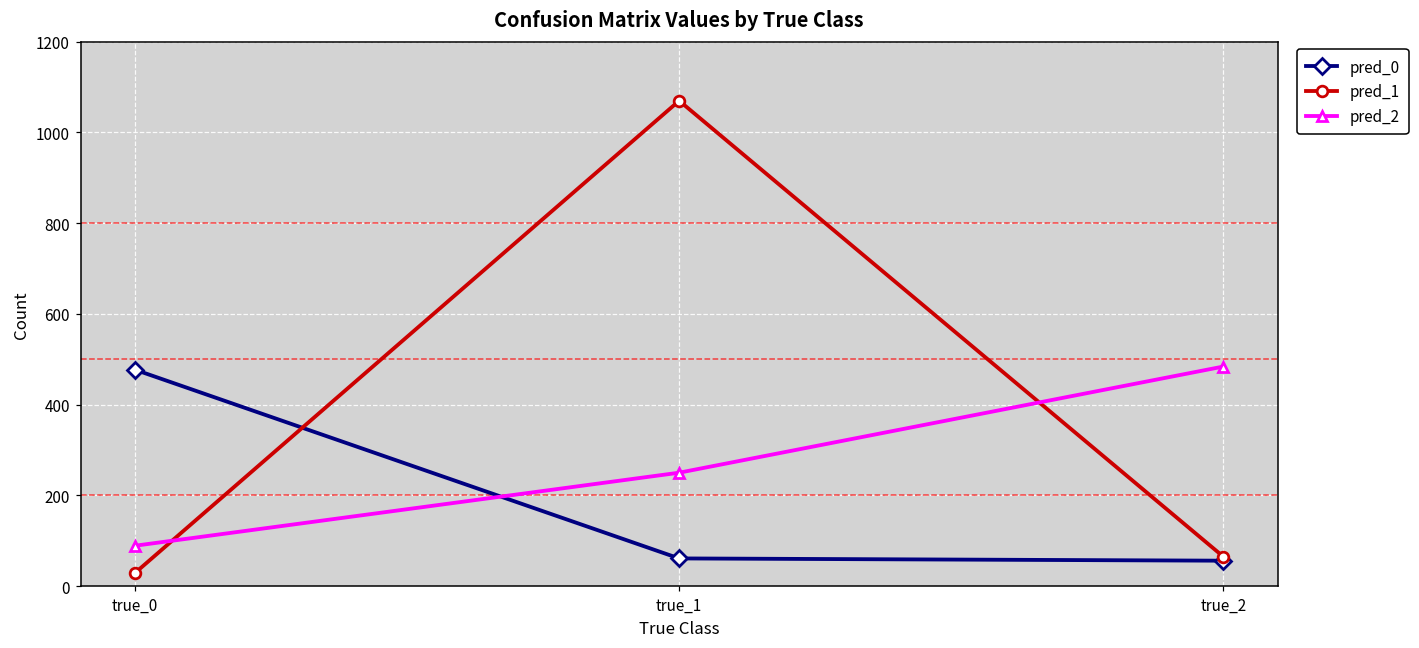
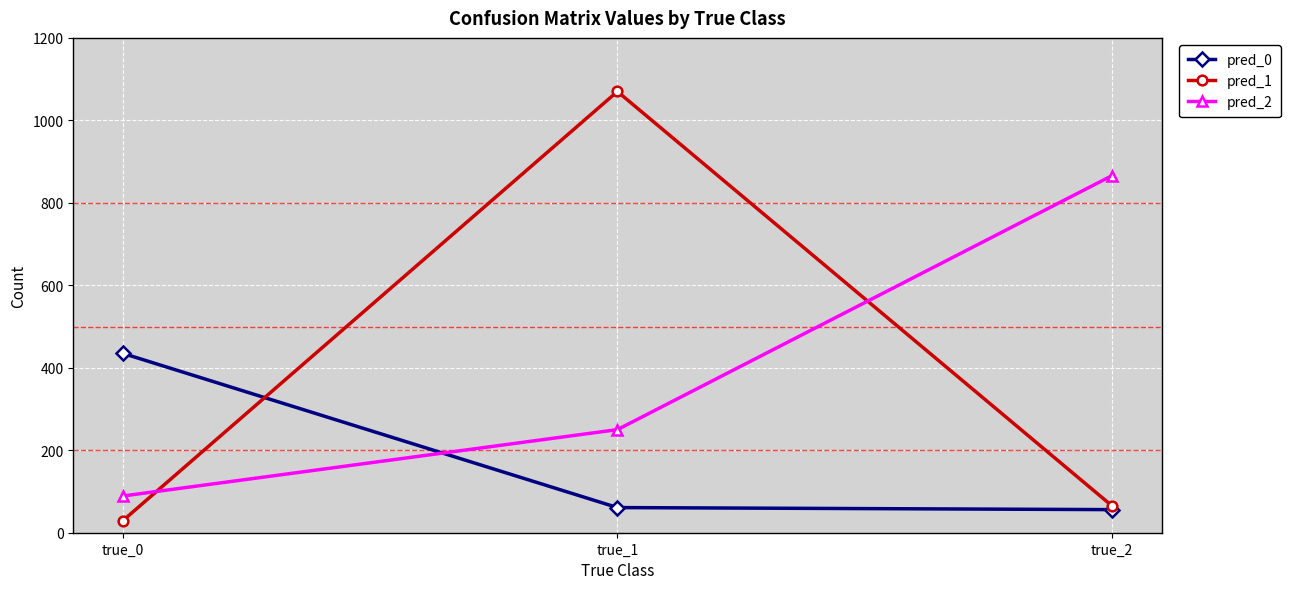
pred_0, true_0: 480 -> 440
pred_2, true_2: 480 -> 870
